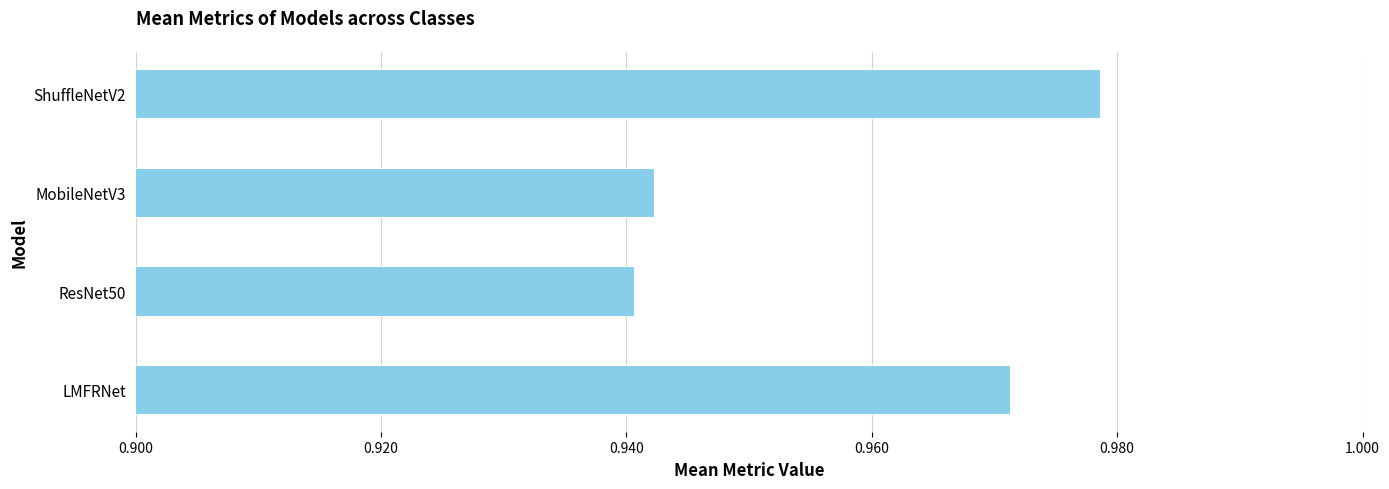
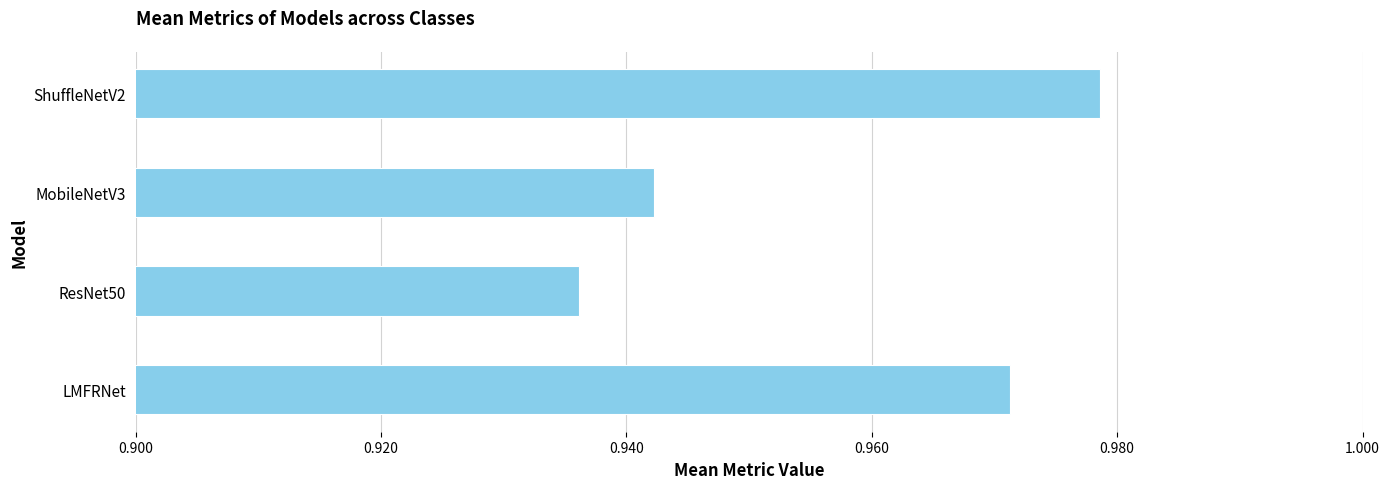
ResNet50: 0.9406 -> 0.9361
